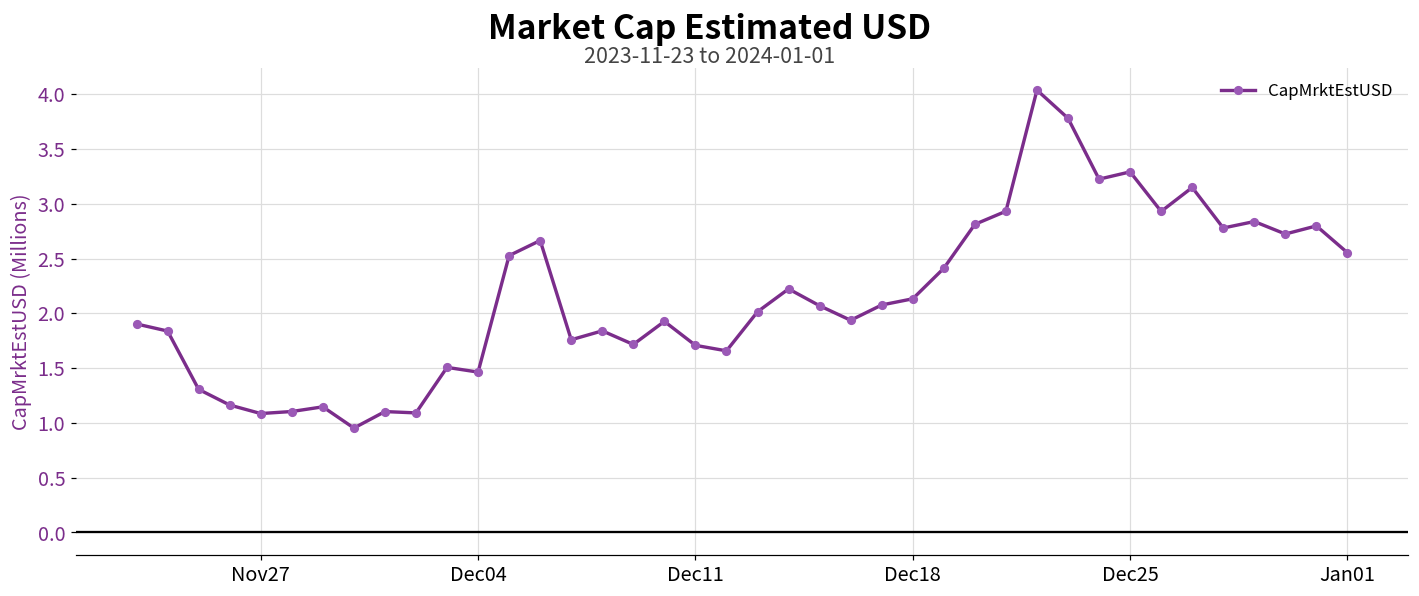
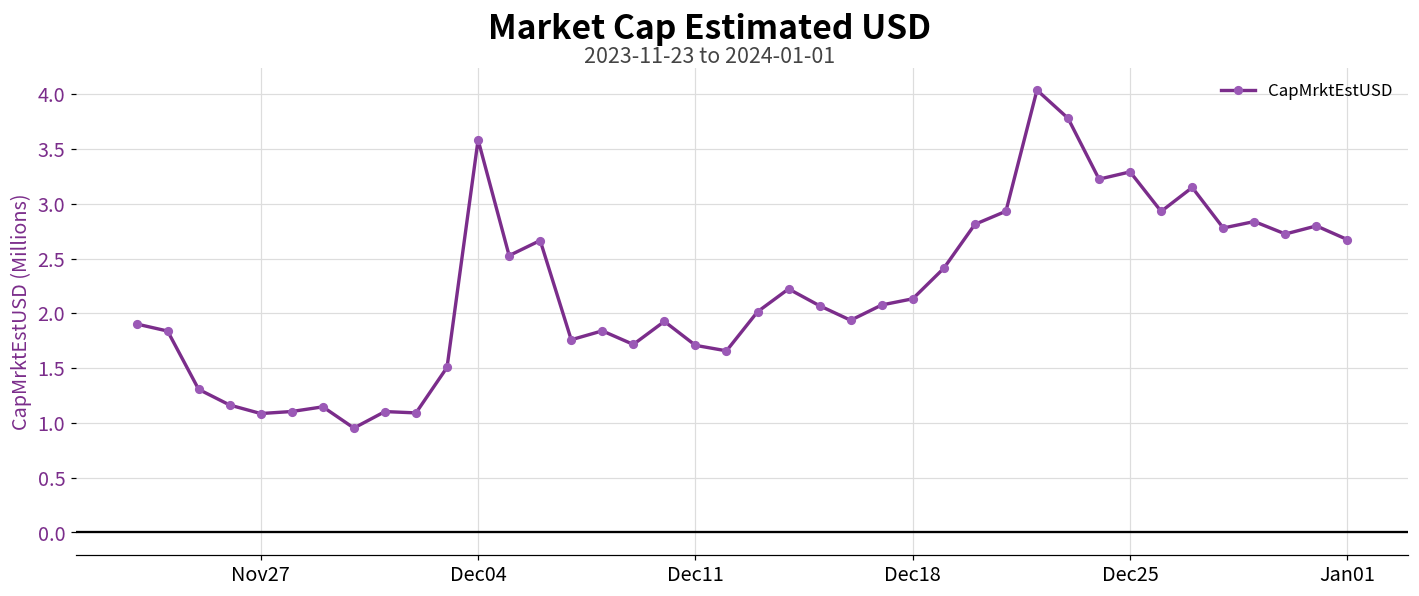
Dec04: 1.5 -> 3.6
Jan01: 2.6 -> 2.7
